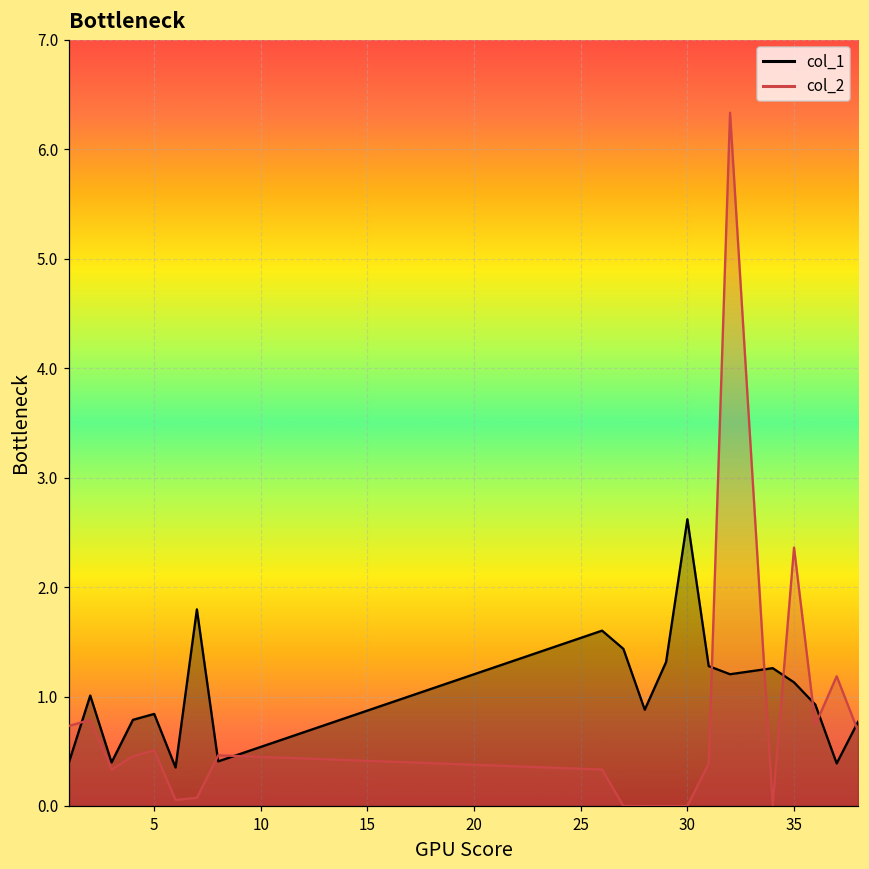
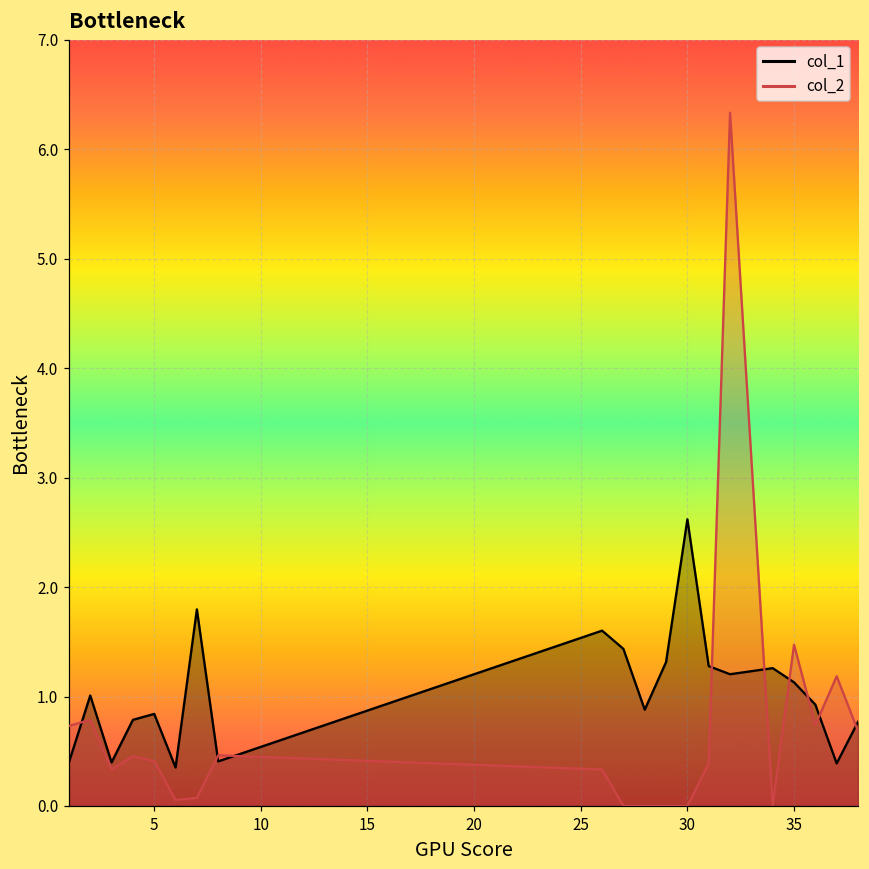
col_2, 5: 0.5 -> 0.4
col_2, 35: 2.4 -> 1.5
